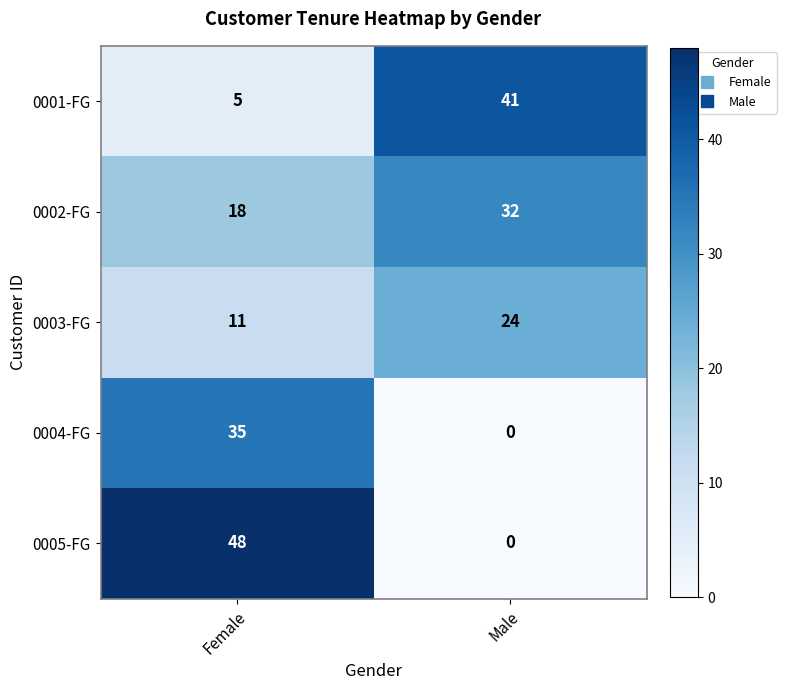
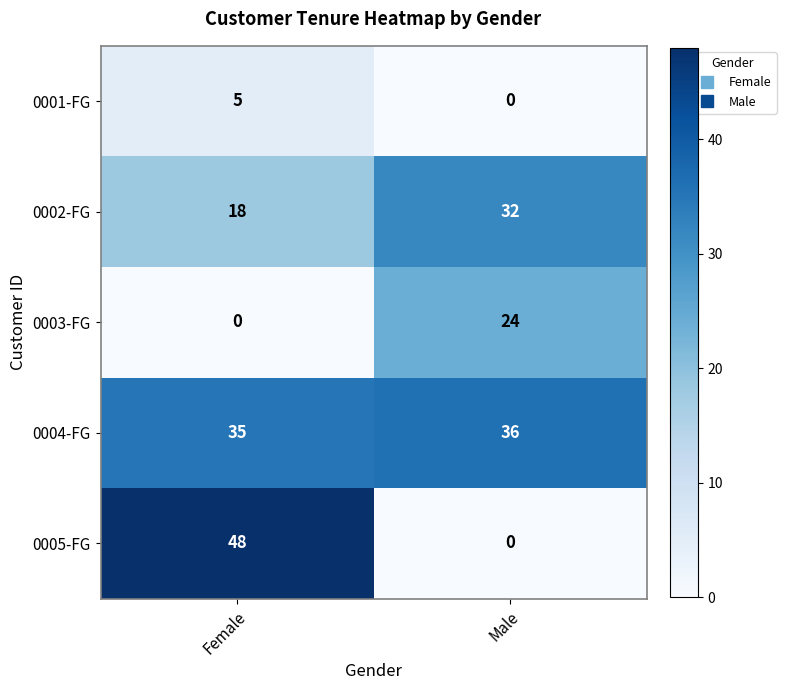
0001-FG, Male: 41 -> 0
0003-FG, Female: 11 -> 0
0004-FG, Male: 0 -> 36
